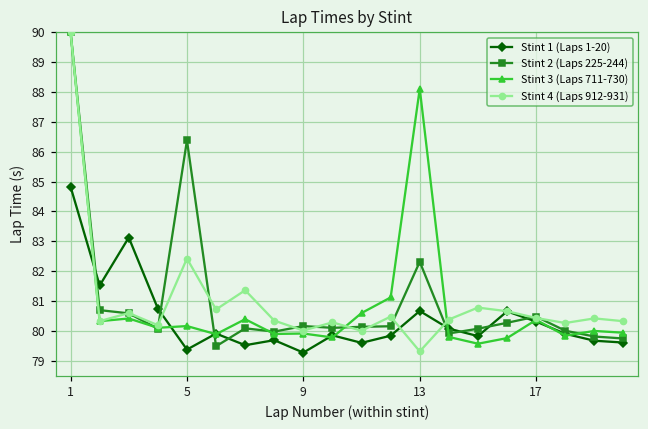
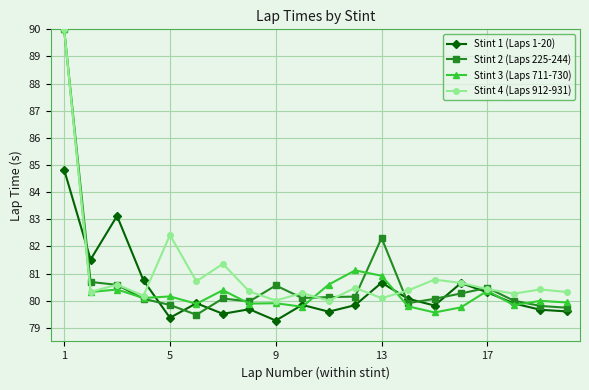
Stint 2 (Laps 225-244), 5: 86.4 -> 79.8
Stint 2 (Laps 225-244), 9: 80.2 -> 80.6
Stint 3 (Laps 711-730), 13: 88.1 -> 80.9
Stint 4 (Laps 912-931), 13: 79.3 -> 80.1
